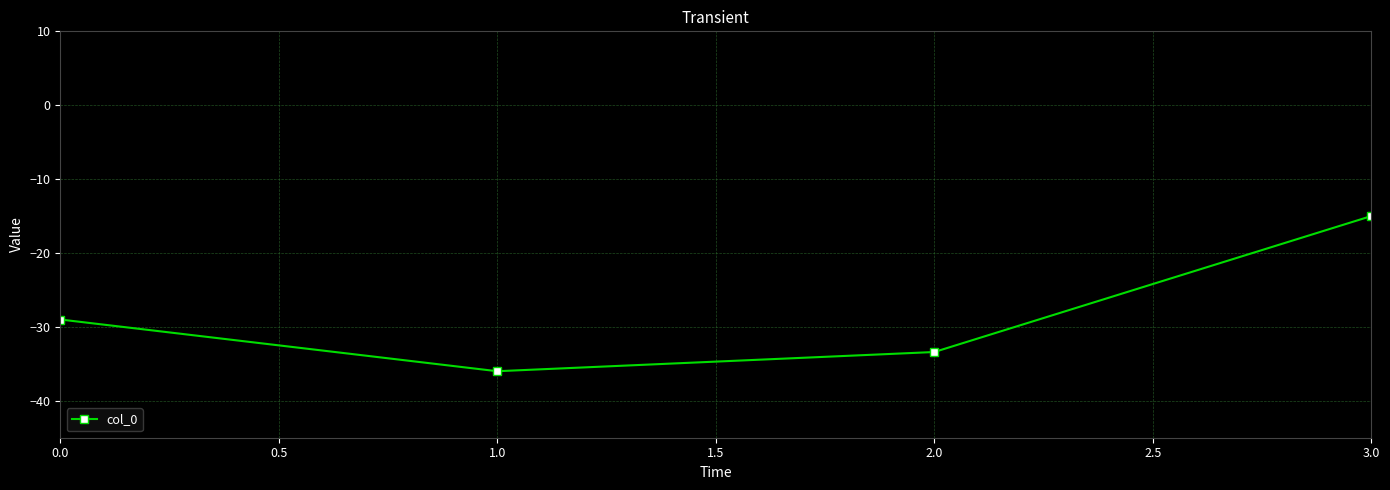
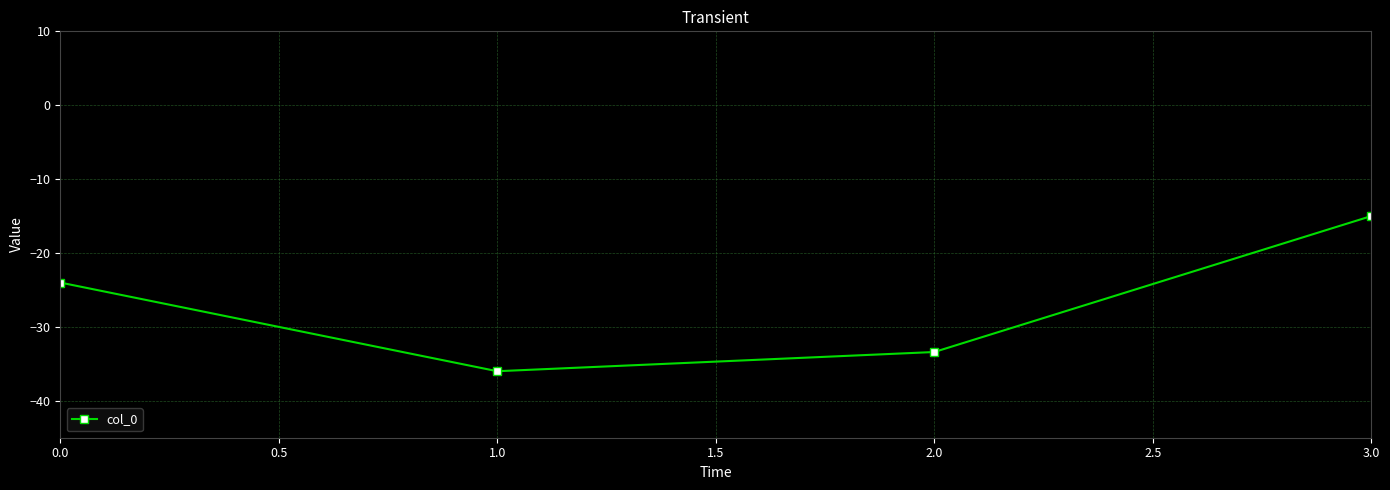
0.0: -29 -> -24
